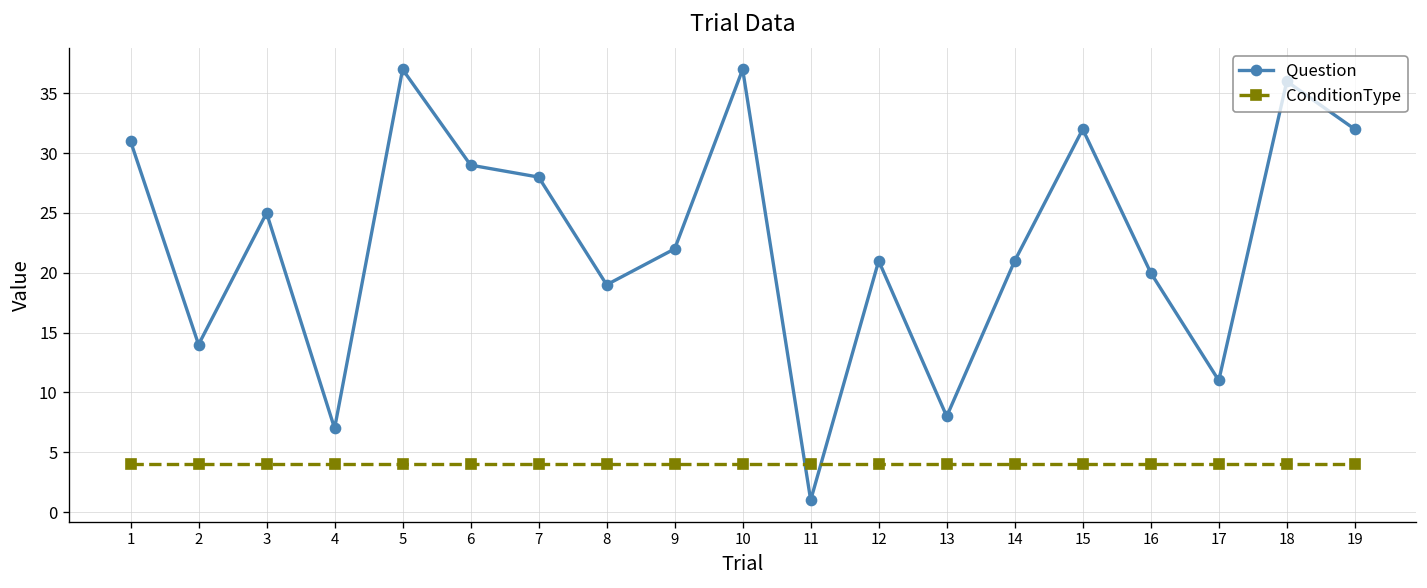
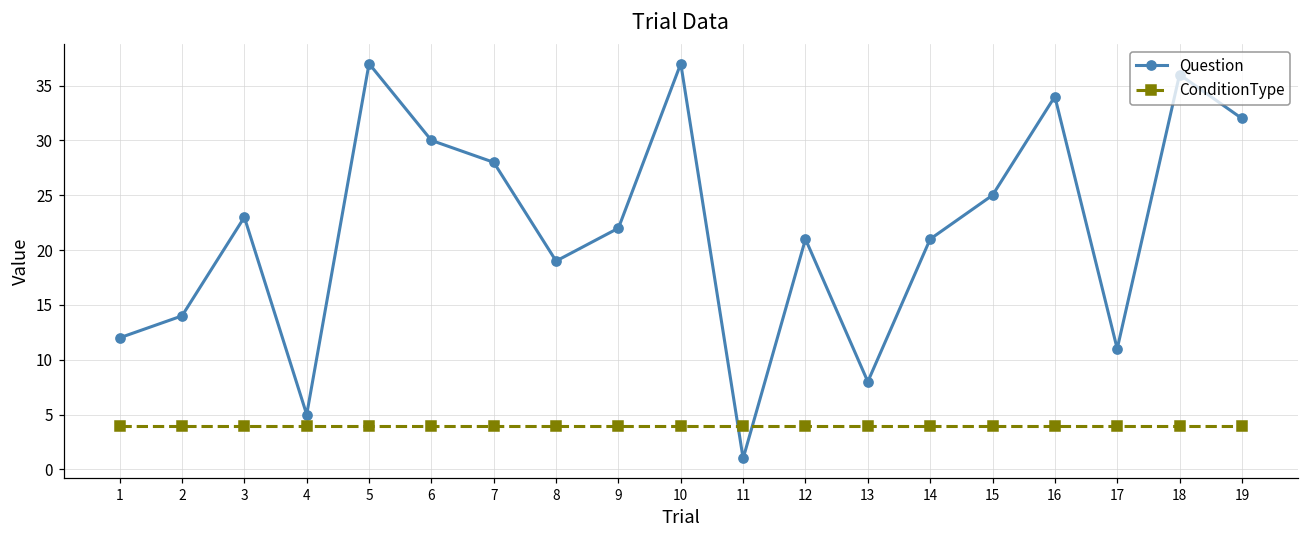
Question, 1: 31 -> 12
Question, 3: 25 -> 23
Question, 4: 7 -> 5
Question, 6: 29 -> 30
Question, 15: 32 -> 25
Question, 16: 20 -> 34
